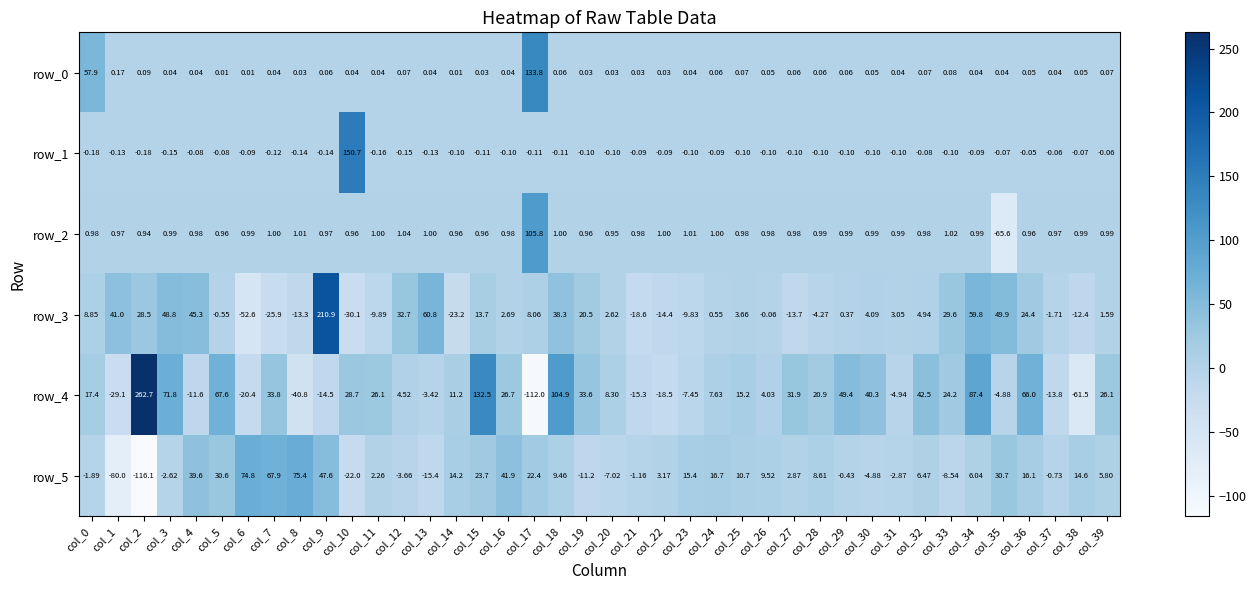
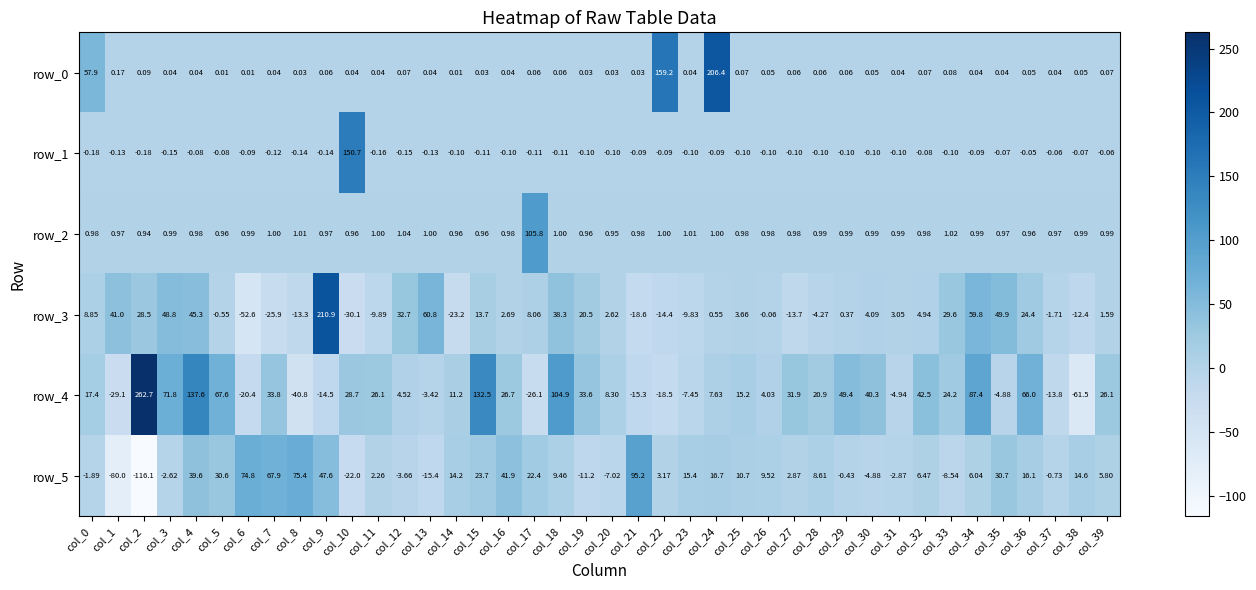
row_0, col_17: 133.8 -> 0.06
row_0, col_22: 0.03 -> 159.2
row_0, col_24: 0.06 -> 206.4
row_2, col_35: -65.6 -> 0.97
row_4, col_4: -11.6 -> 137.6
row_4, col_17: -112.0 -> -26.1
row_5, col_21: -1.16 -> 95.2
